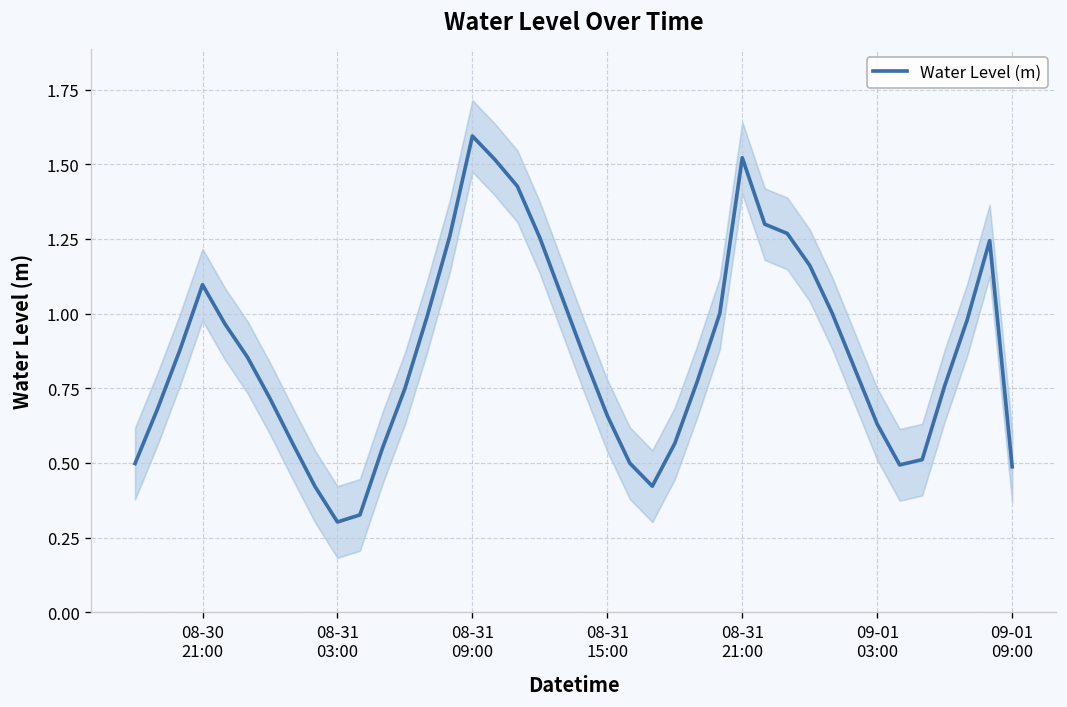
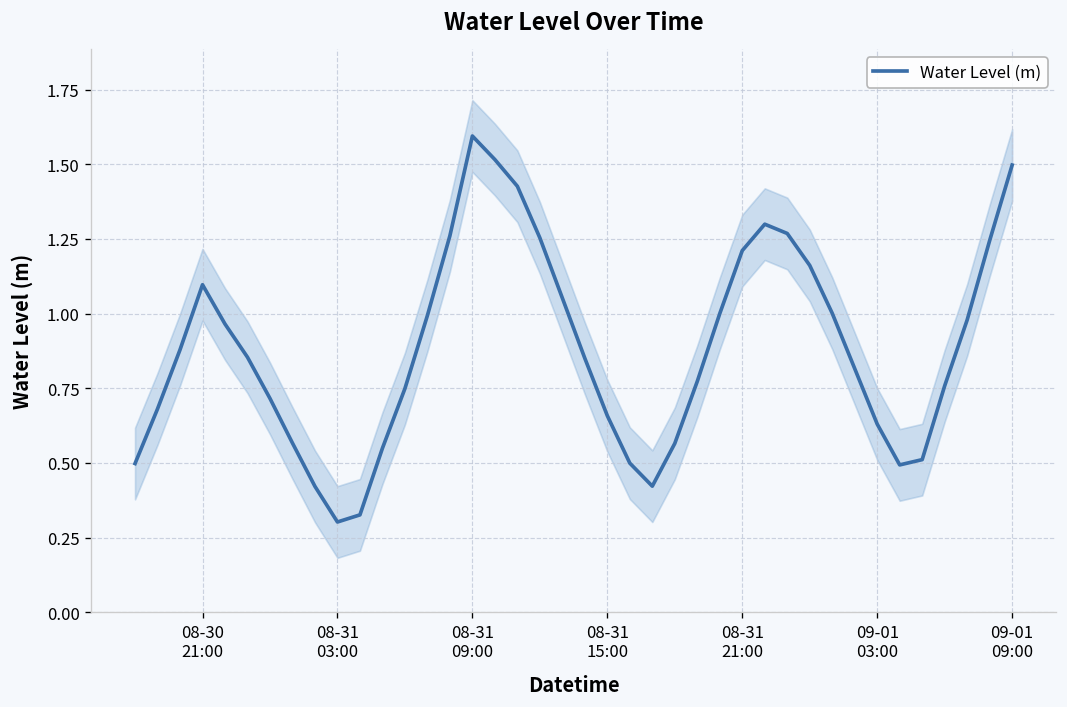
Water Level (m), 08-31 21:00: 1.52 -> 1.21
Water Level (m), 09-01 09:00: 0.49 -> 1.50
